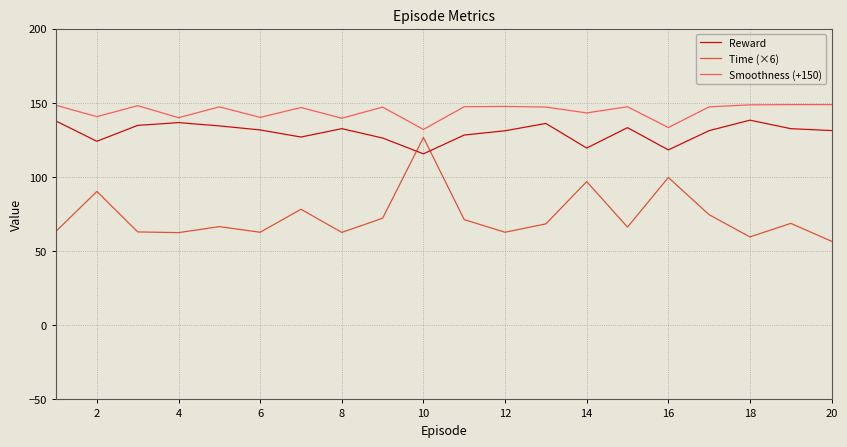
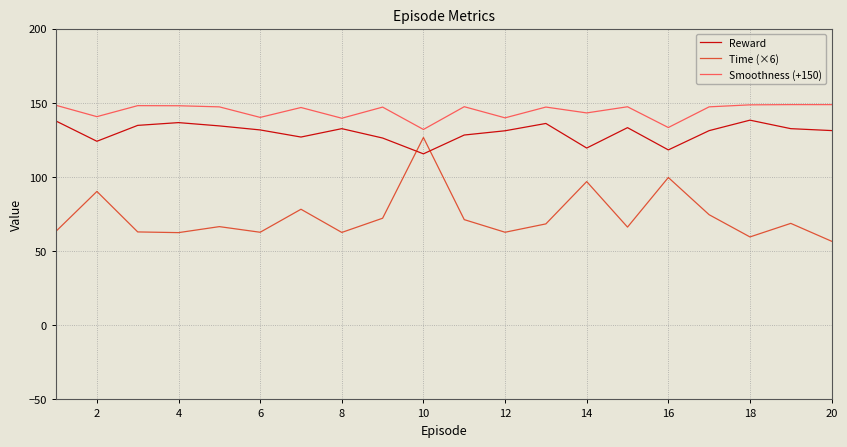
Smoothness (+150), 4: 140 -> 148
Smoothness (+150), 12: 147 -> 140
